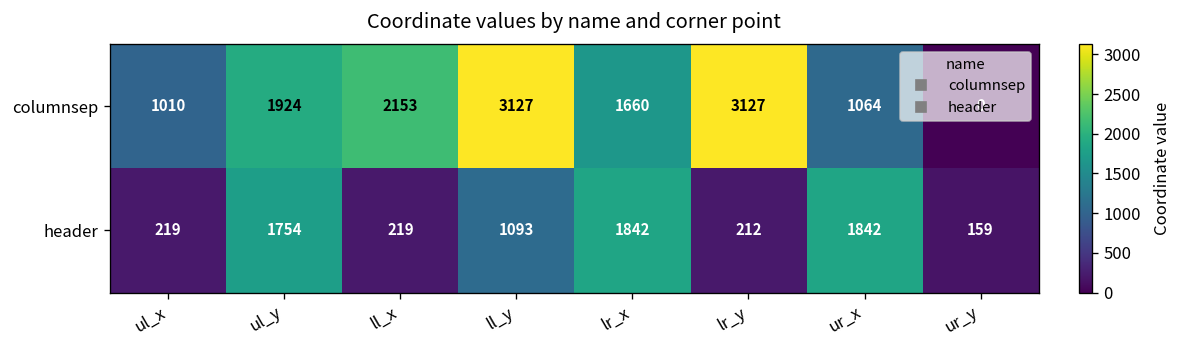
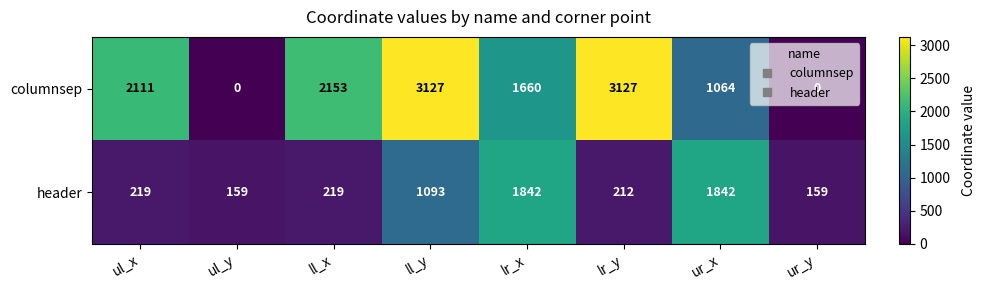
columnsep, ul_x: 1010 -> 2111
columnsep, ul_y: 1924 -> 0
header, ul_y: 1754 -> 159
